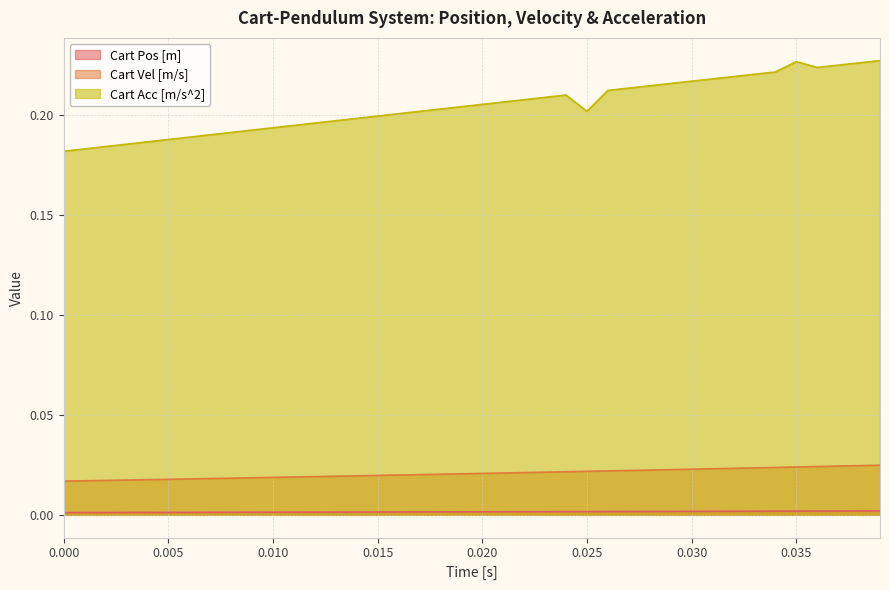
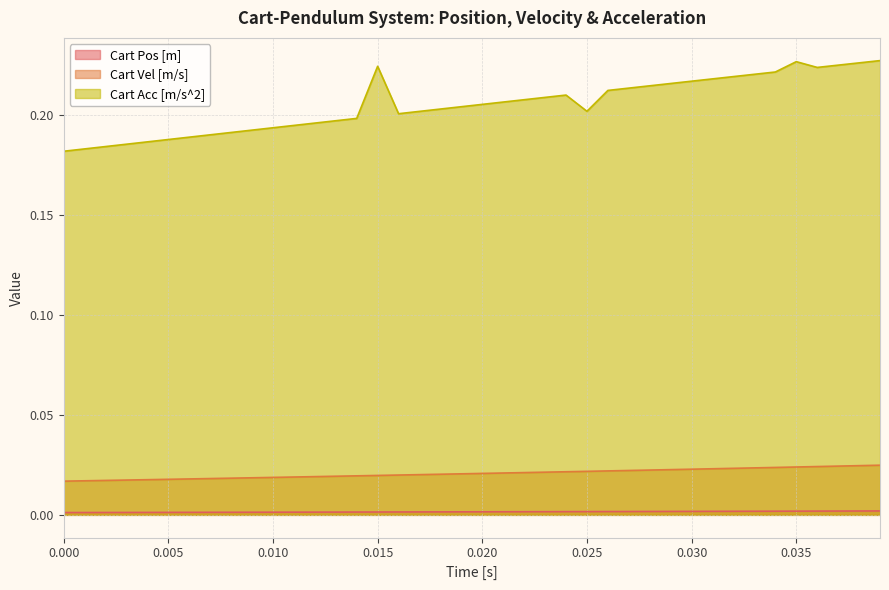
Cart Acc [m/s^2], 0.015: 0.199 -> 0.224
